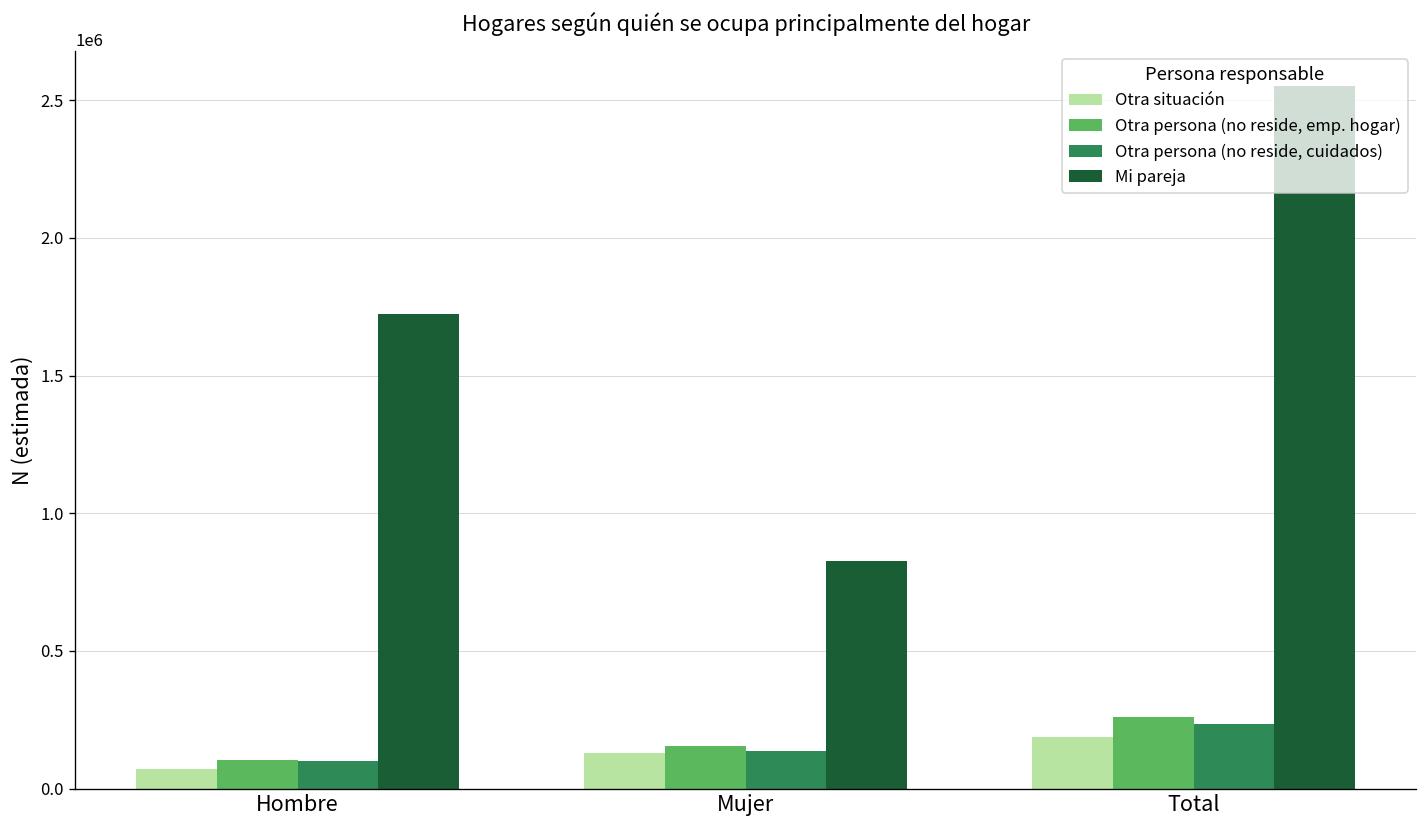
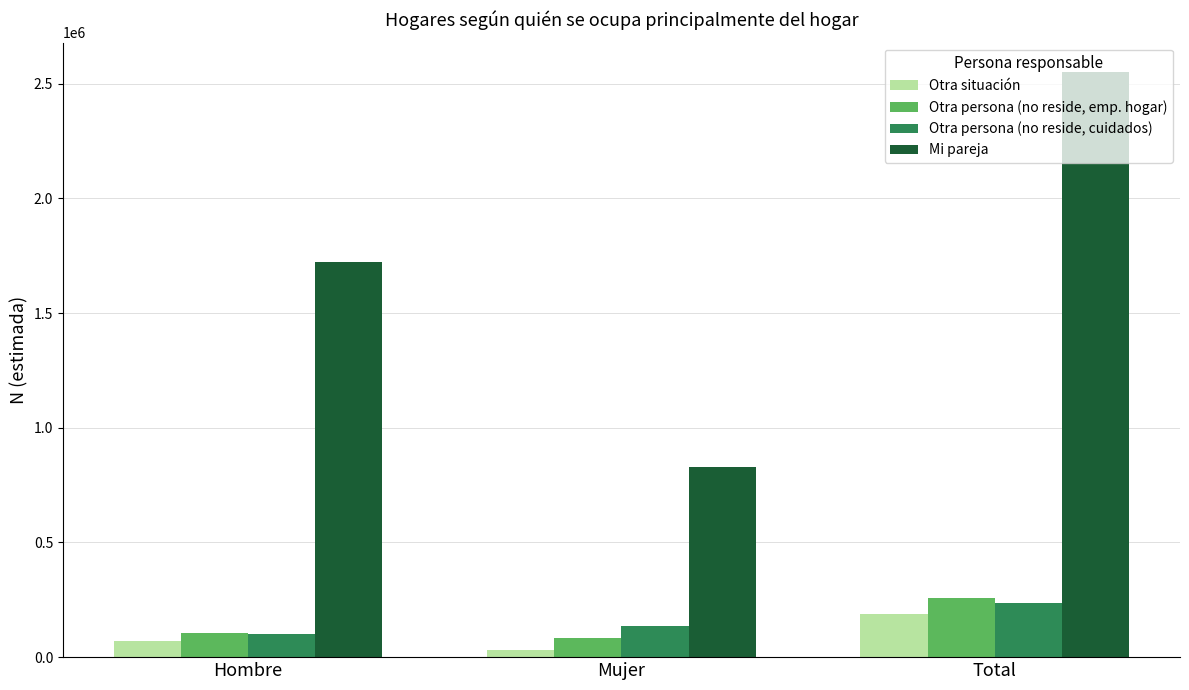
Otra situación, Mujer: 130000 -> 30000
Otra persona (no reside, emp. hogar), Mujer: 150000 -> 80000
